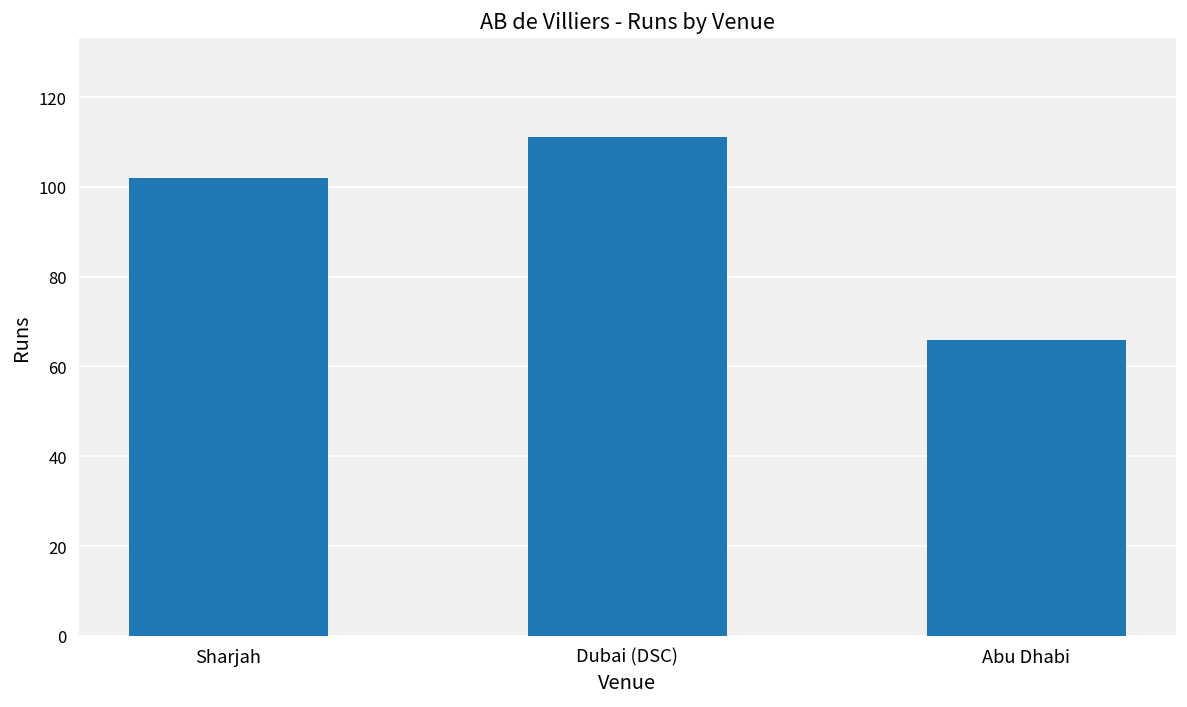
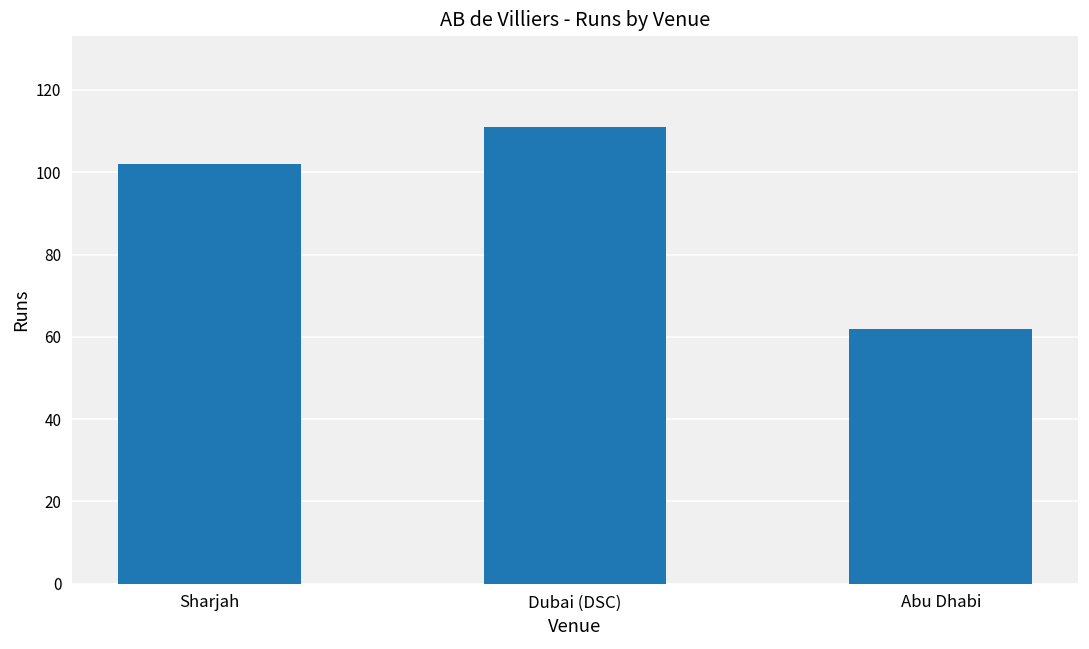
Abu Dhabi: 66 -> 62
